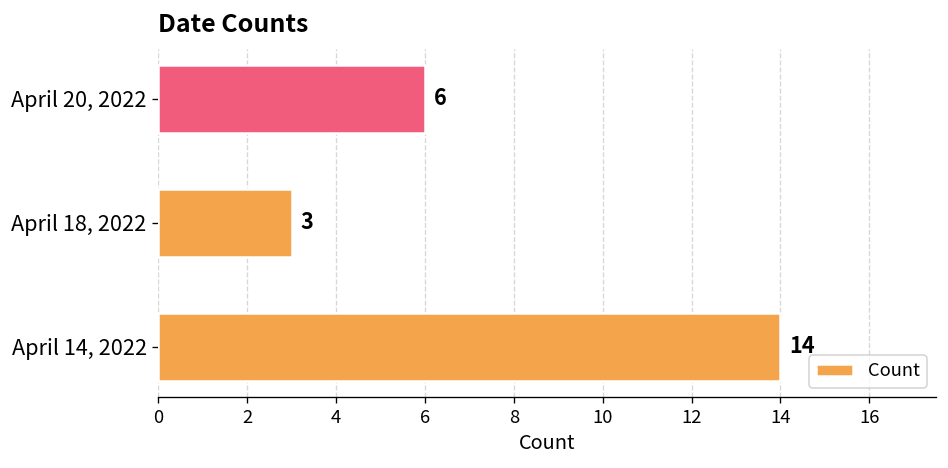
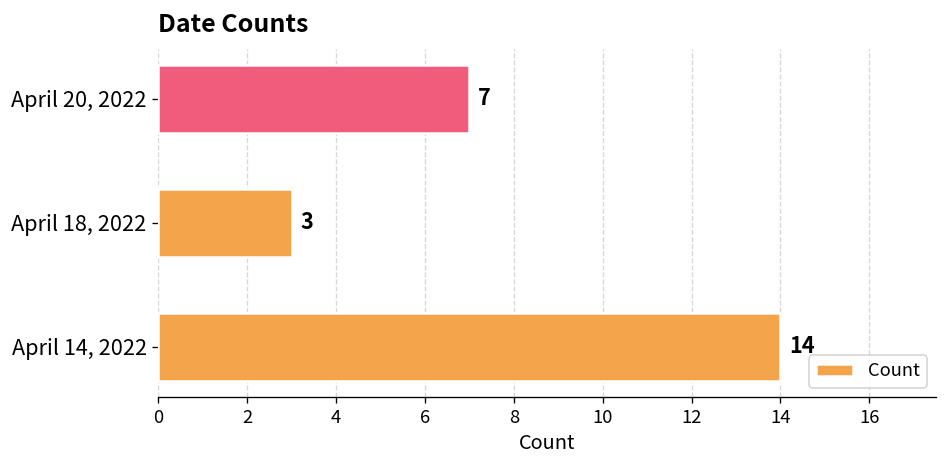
April 20, 2022: 6 -> 7
